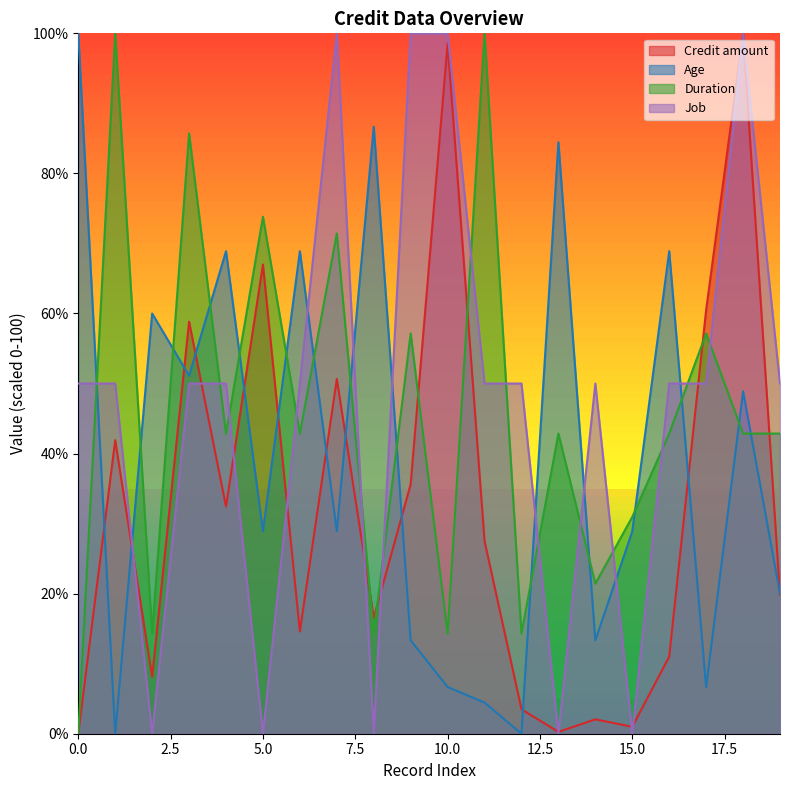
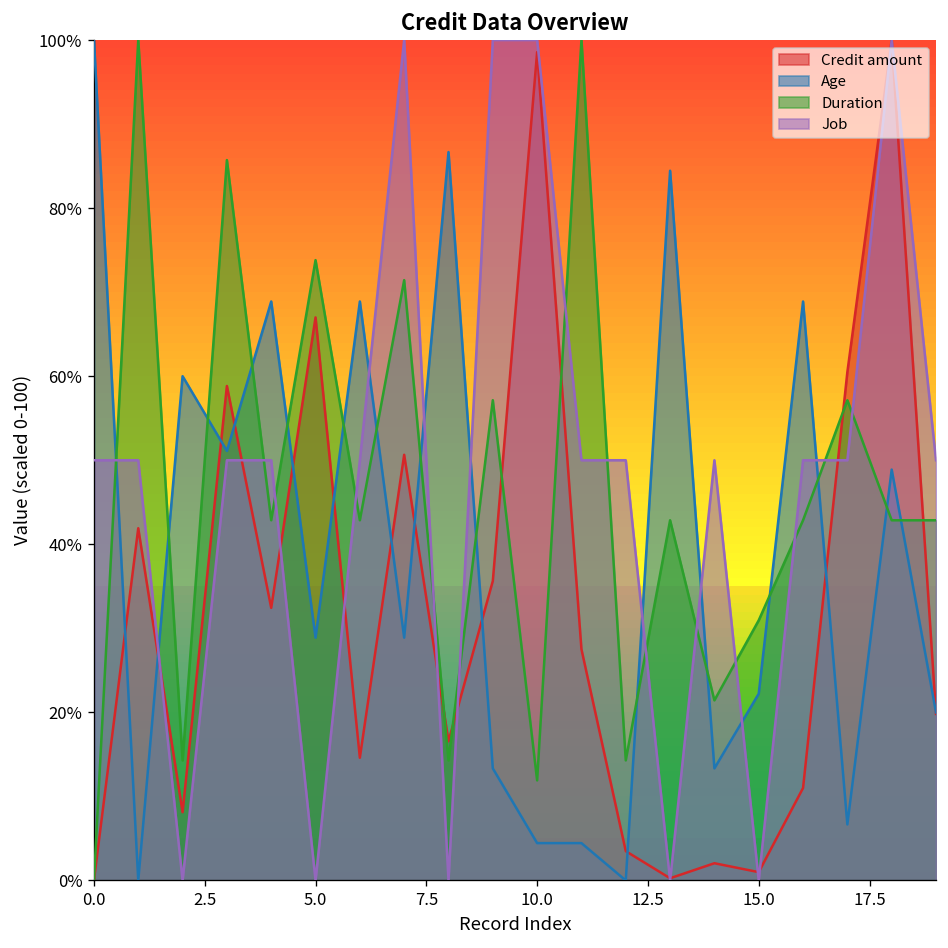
Age, 10.0: 7% -> 4%
Duration, 10.0: 14% -> 12%
Age, 15.0: 29% -> 22%
